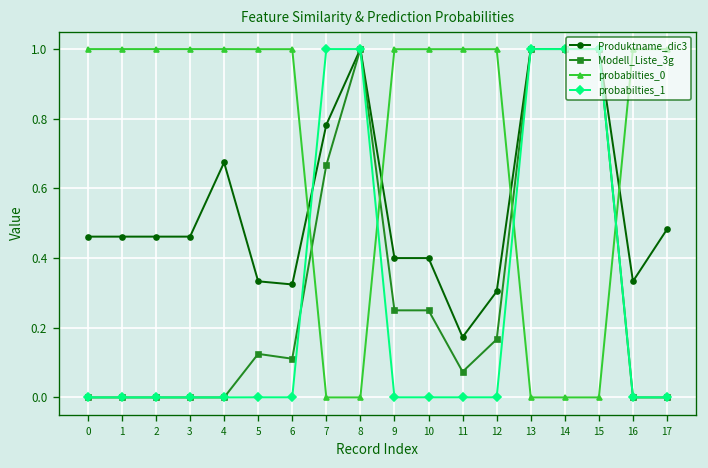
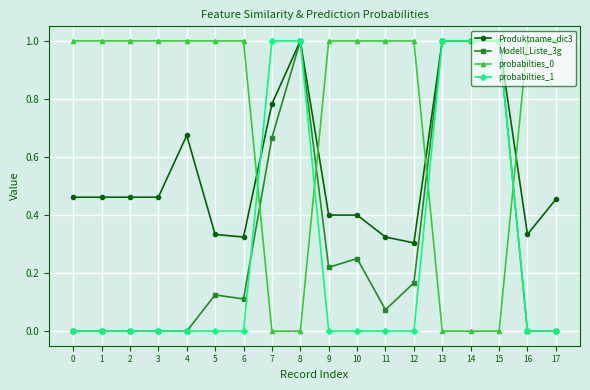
Modell_Liste_3g, 9: 0.25 -> 0.22
Produktname_dic3, 11: 0.17 -> 0.32
Produktname_dic3, 17: 0.48 -> 0.45
